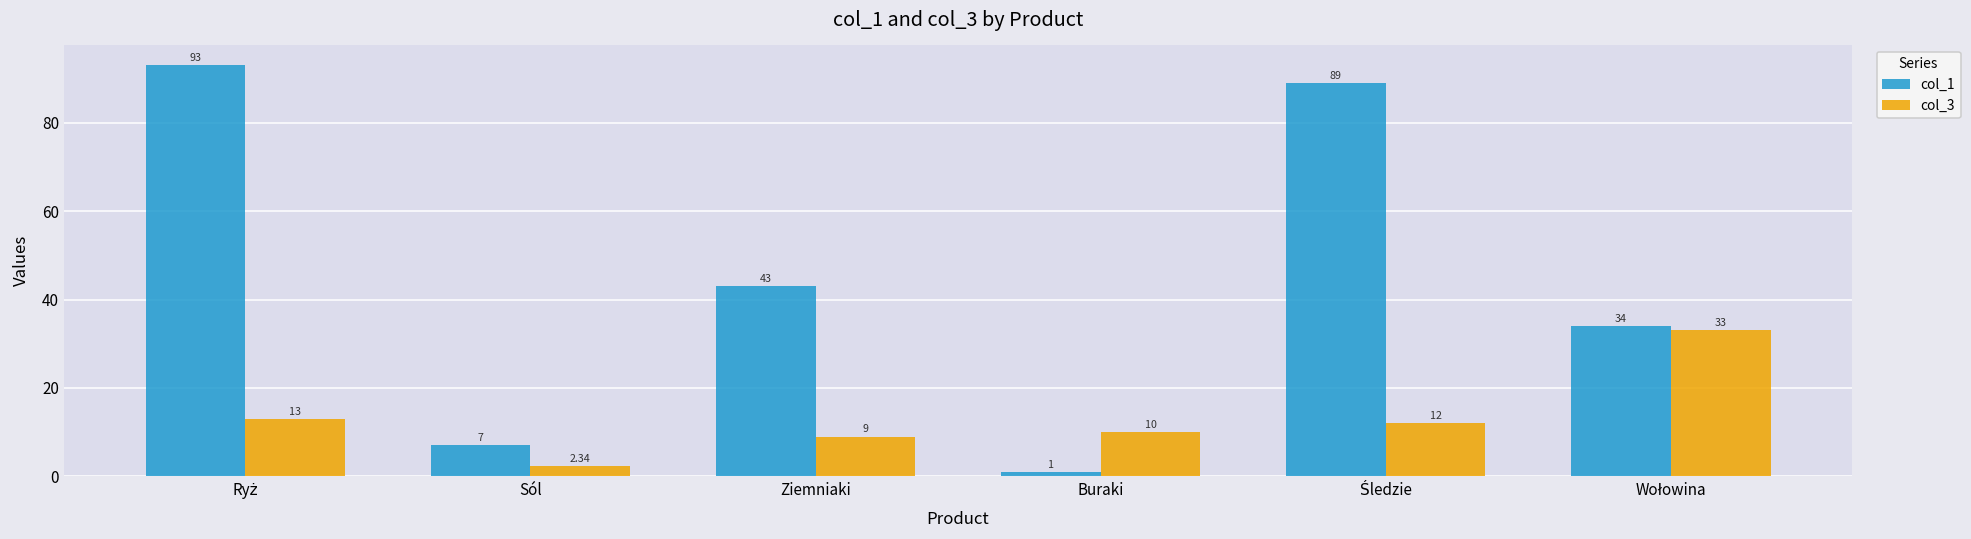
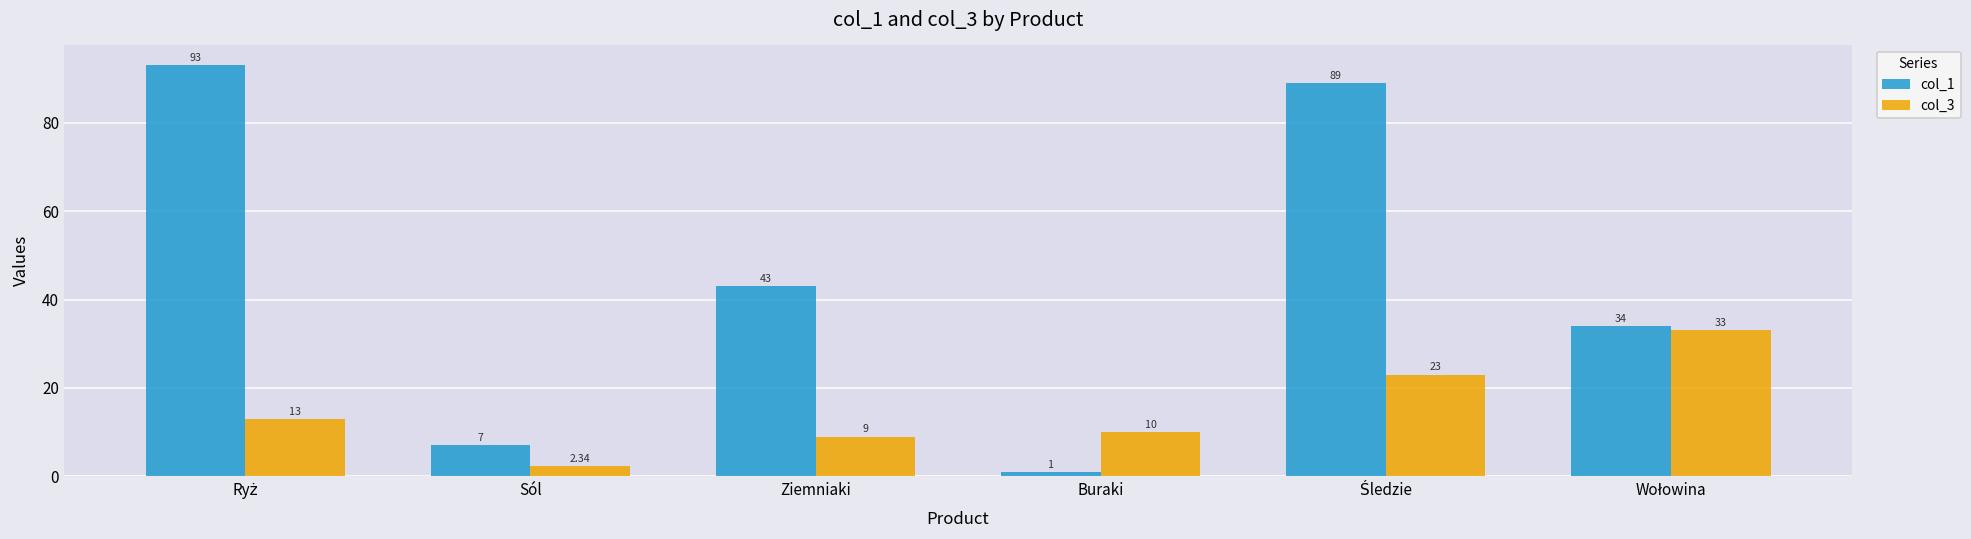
col_3, Śledzie: 12 -> 23
